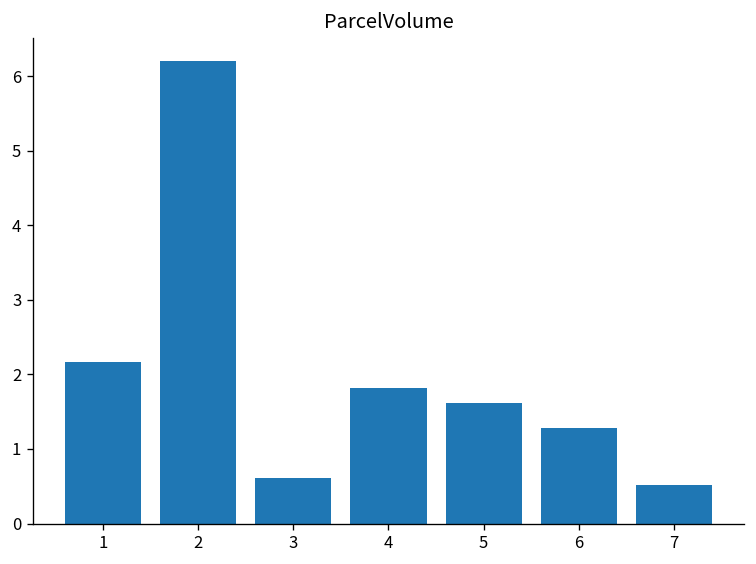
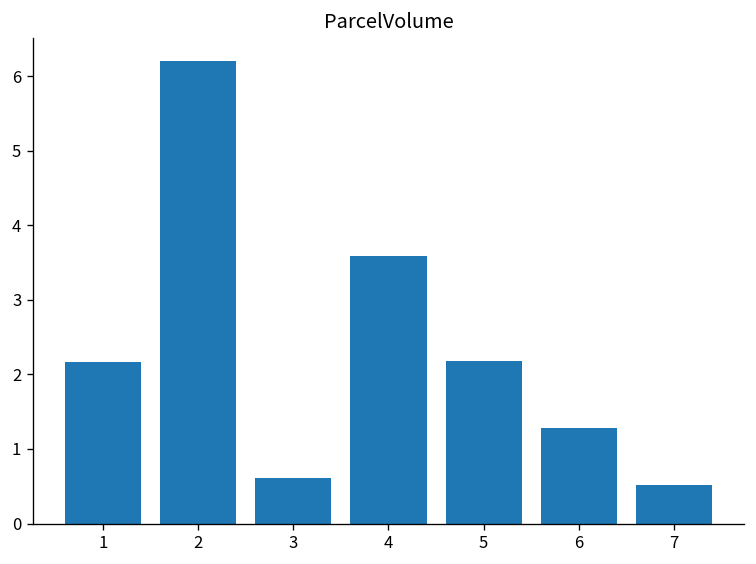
4: 1.8 -> 3.6
5: 1.6 -> 2.2
